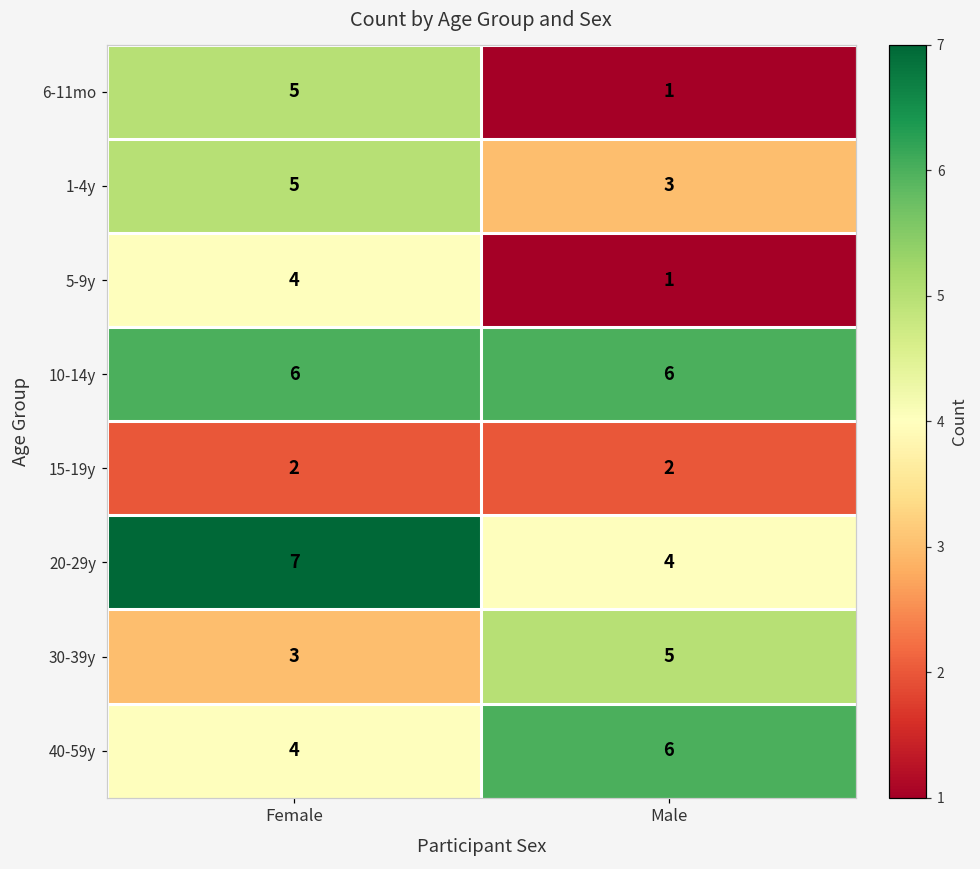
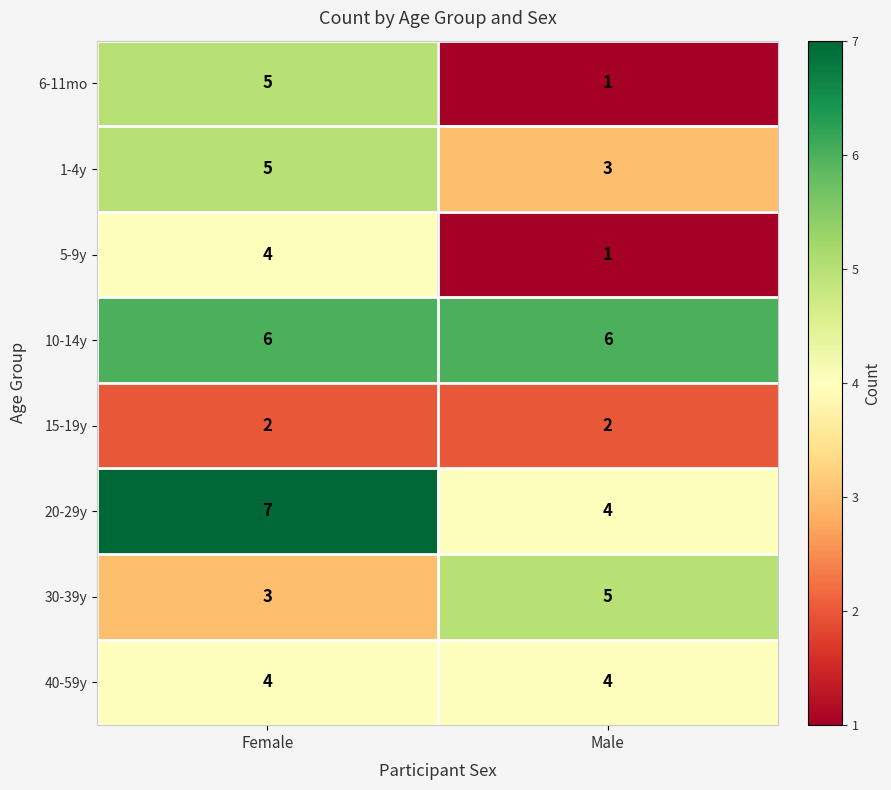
40-59y, Male: 6 -> 4
